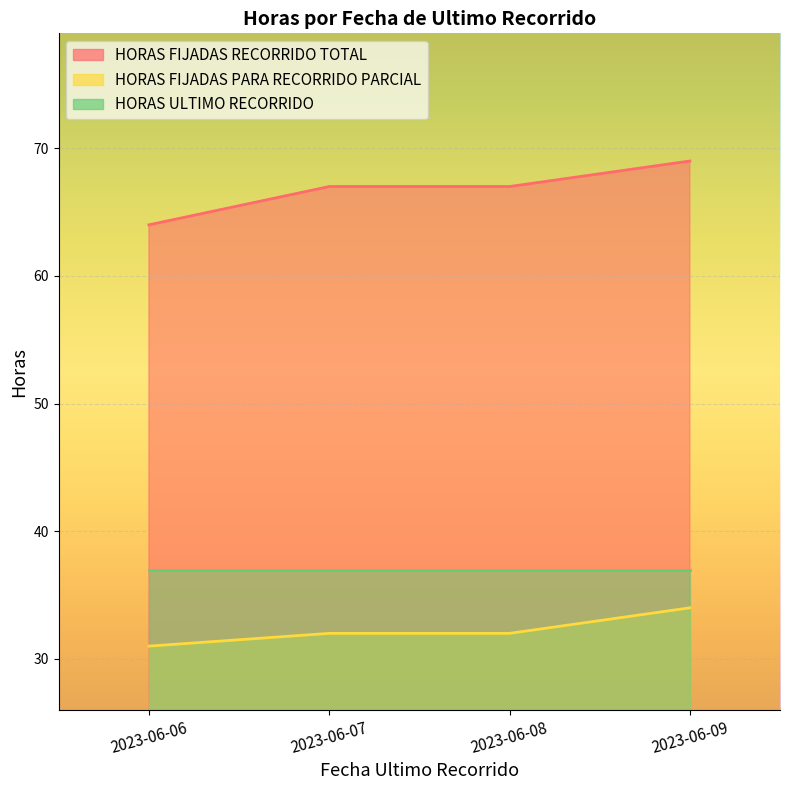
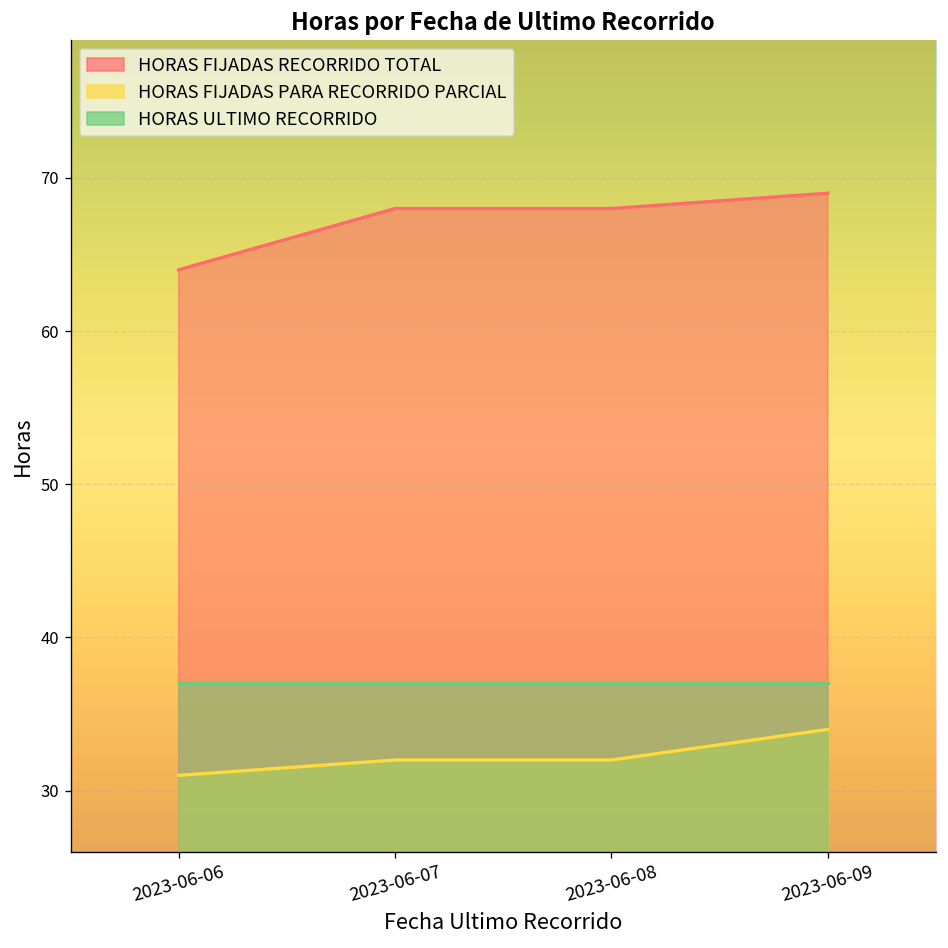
HORAS FIJADAS RECORRIDO TOTAL, 2023-06-07: 67 -> 68
HORAS FIJADAS RECORRIDO TOTAL, 2023-06-08: 67 -> 68
